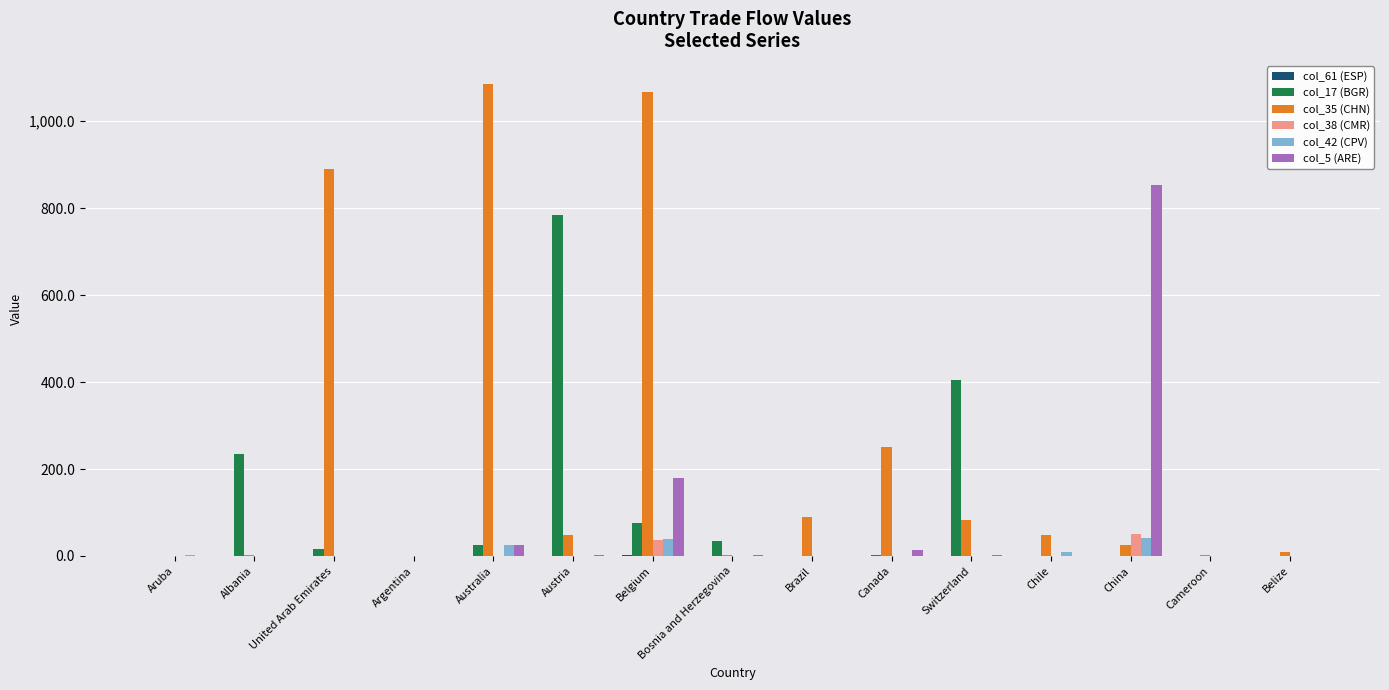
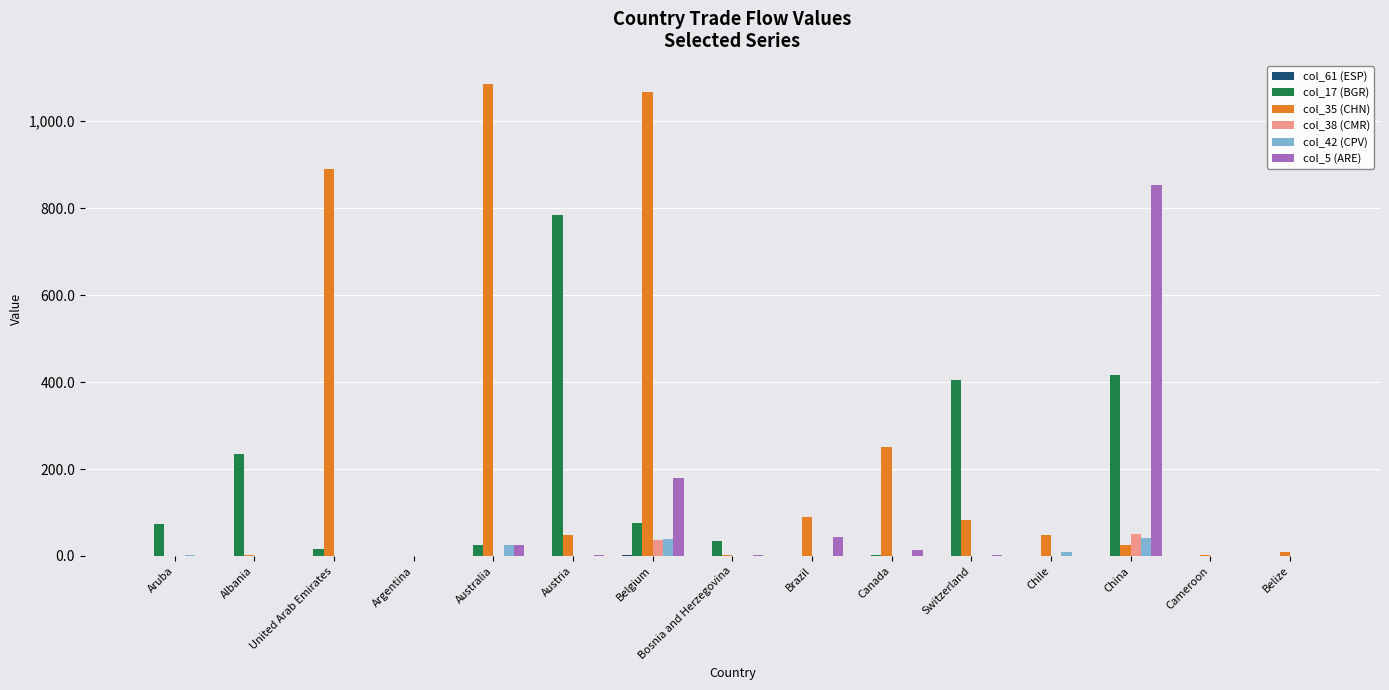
col_17 (BGR), Aruba: 0 -> 70
col_5 (ARE), Brazil: 0 -> 40
col_17 (BGR), China: 0 -> 420
